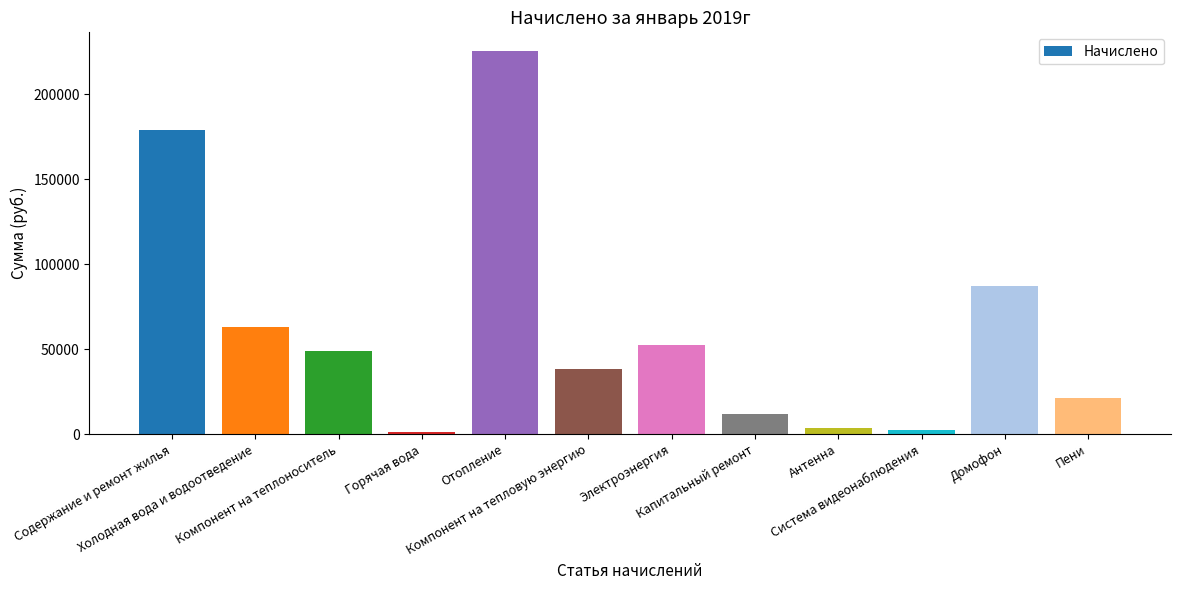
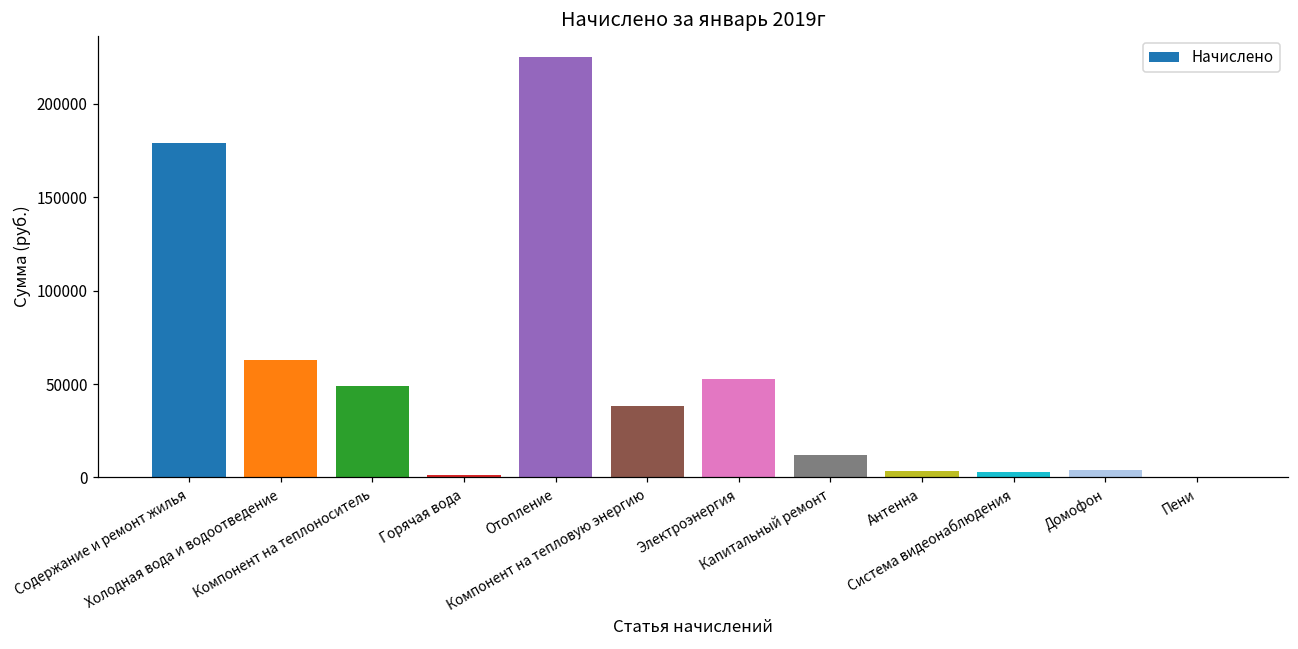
Домофон: 87000 -> 4000
Пени: 21000 -> 0
